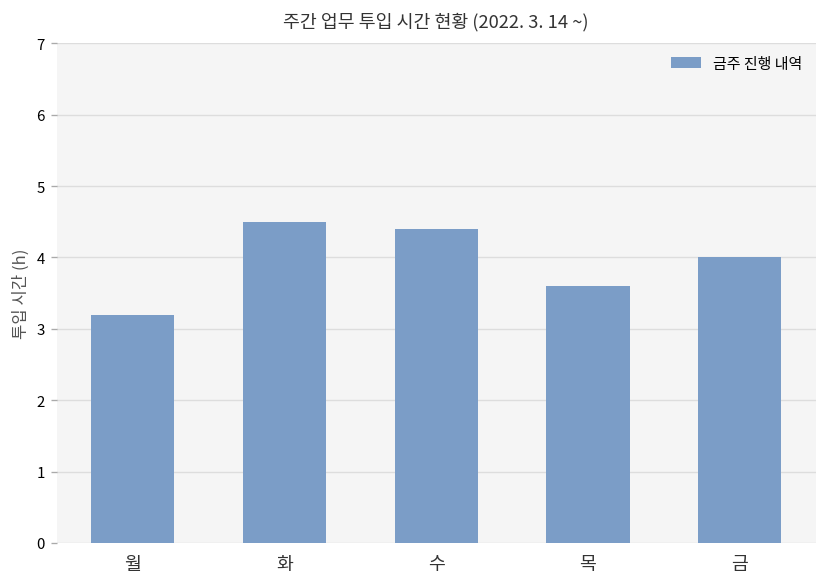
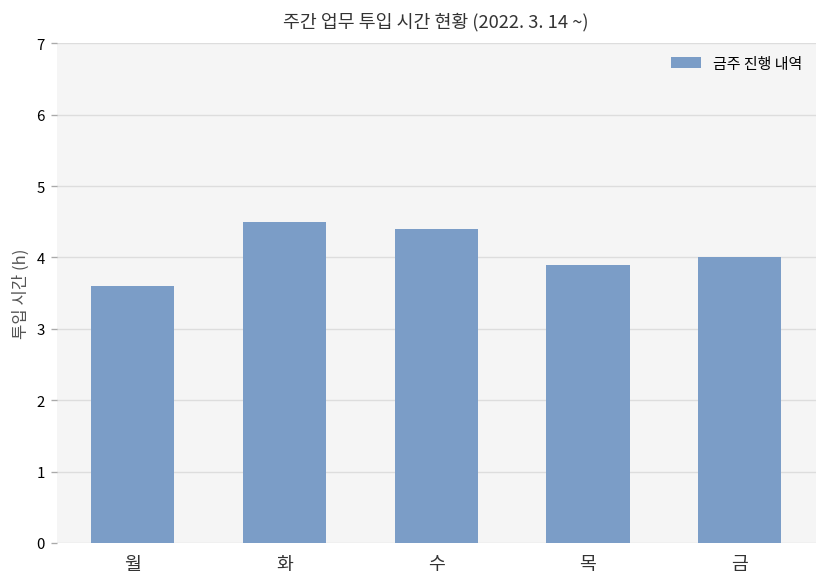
월: 3.2 -> 3.6
목: 3.6 -> 3.9
